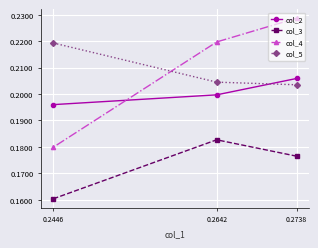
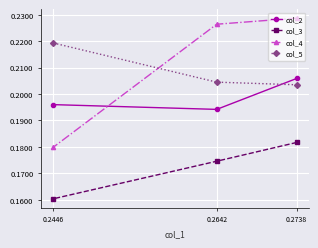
col_2, 0.2642: 0.200 -> 0.194
col_3, 0.2642: 0.183 -> 0.175
col_4, 0.2642: 0.220 -> 0.226
col_3, 0.2738: 0.177 -> 0.182
